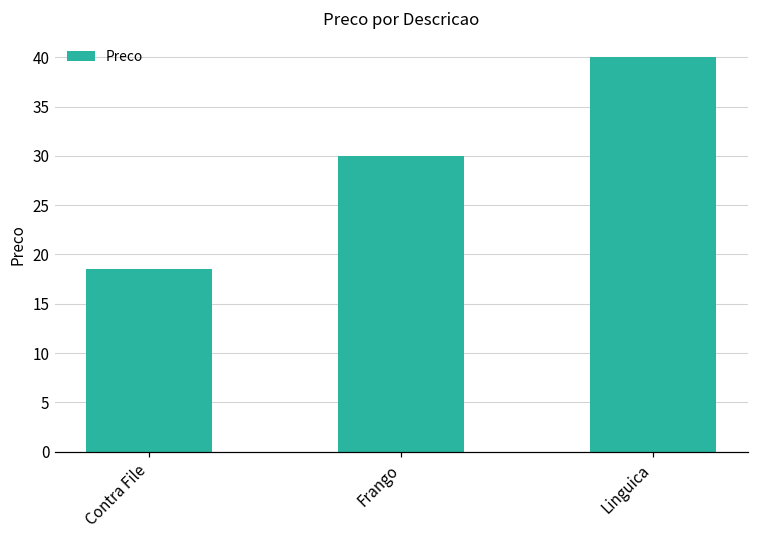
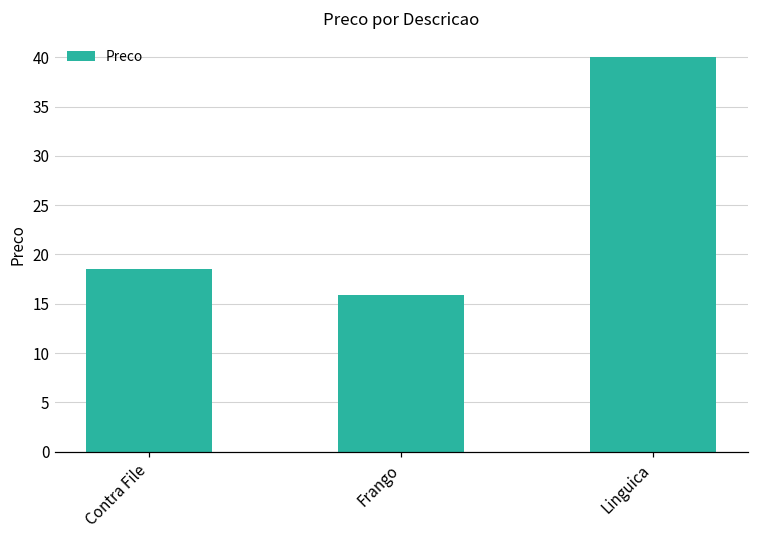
Frango: 30 -> 16
